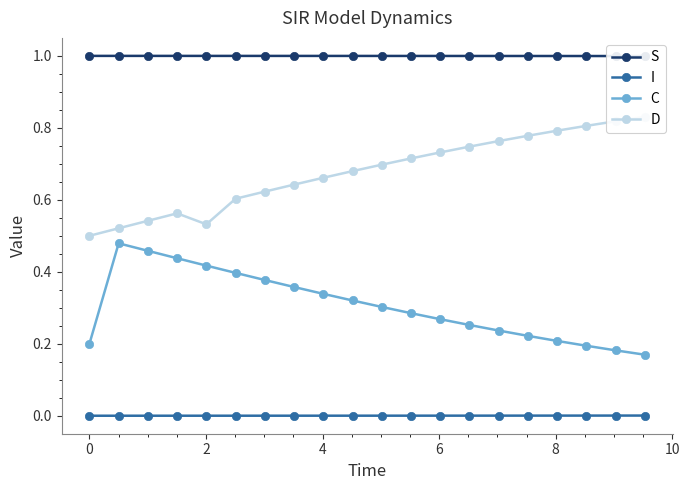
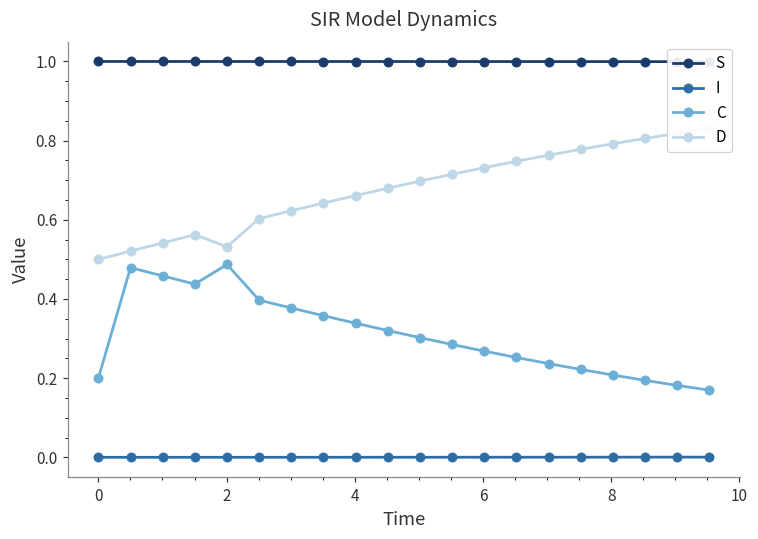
C, 2: 0.42 -> 0.49
